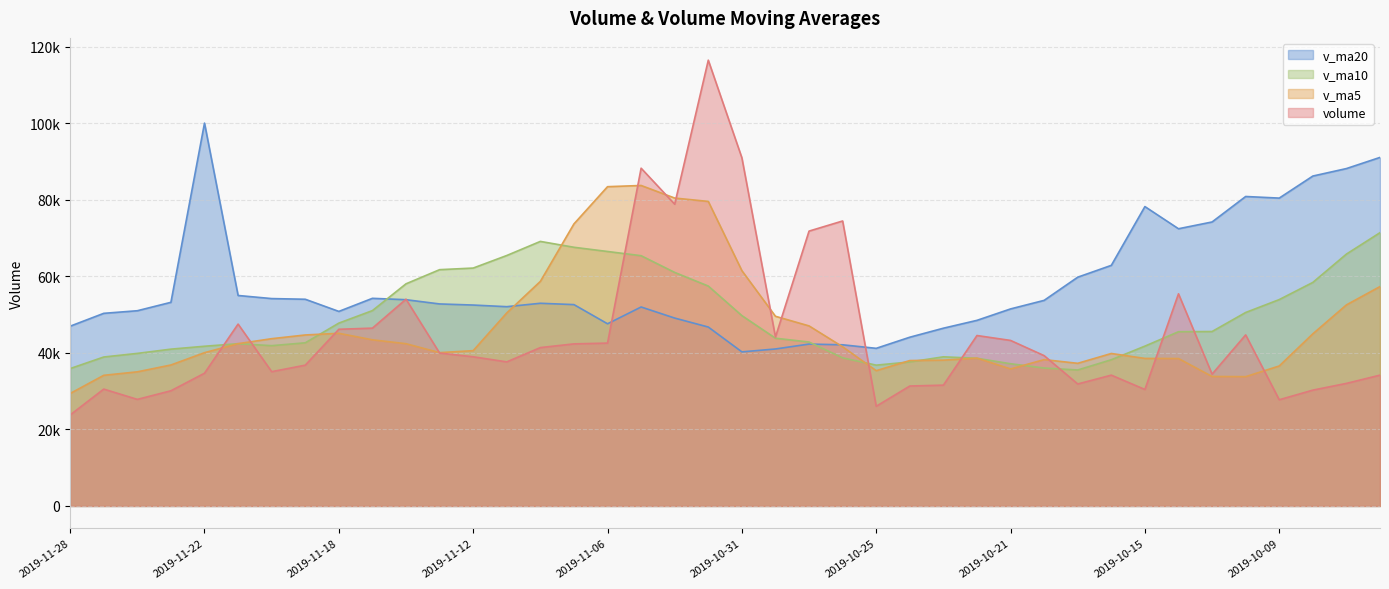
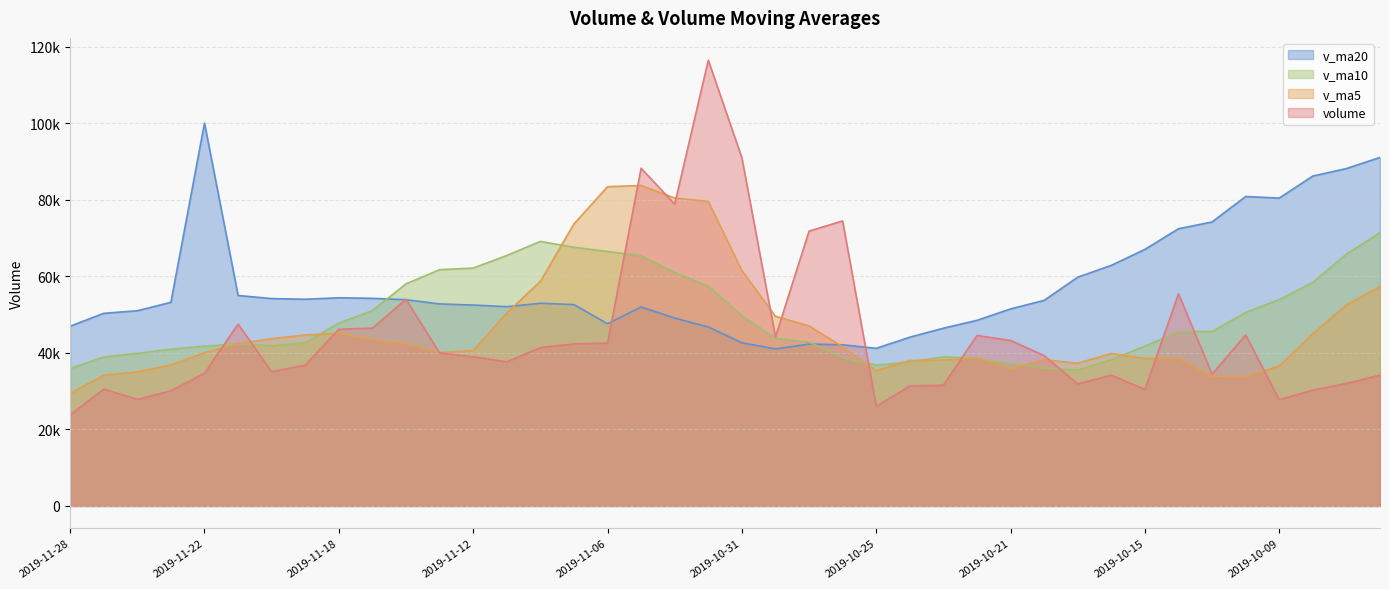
v_ma20, 2019-11-18: 51000 -> 54000
v_ma20, 2019-10-31: 40000 -> 43000
v_ma20, 2019-10-15: 78000 -> 67000
